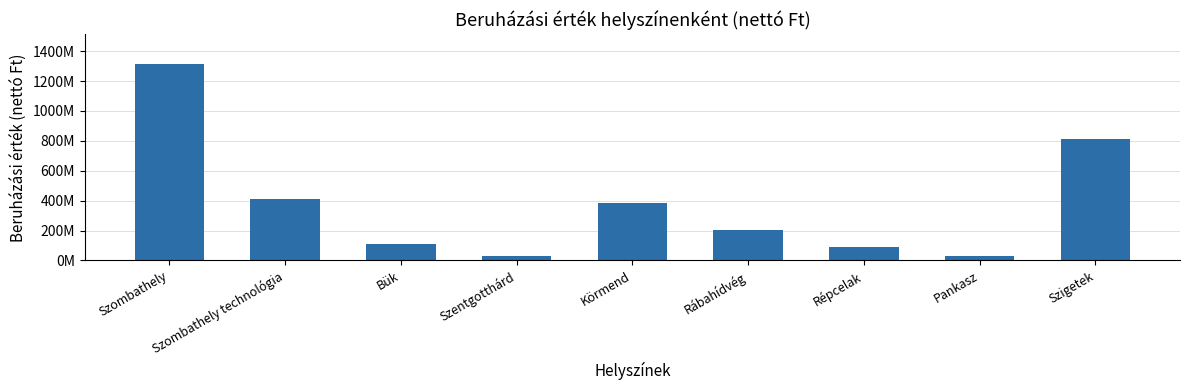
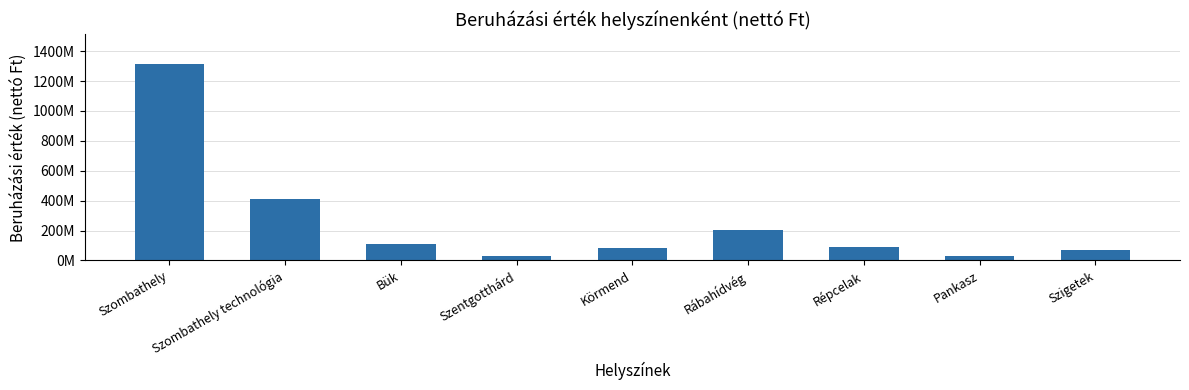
Körmend: 390000000 -> 80000000
Szigetek: 810000000 -> 70000000
